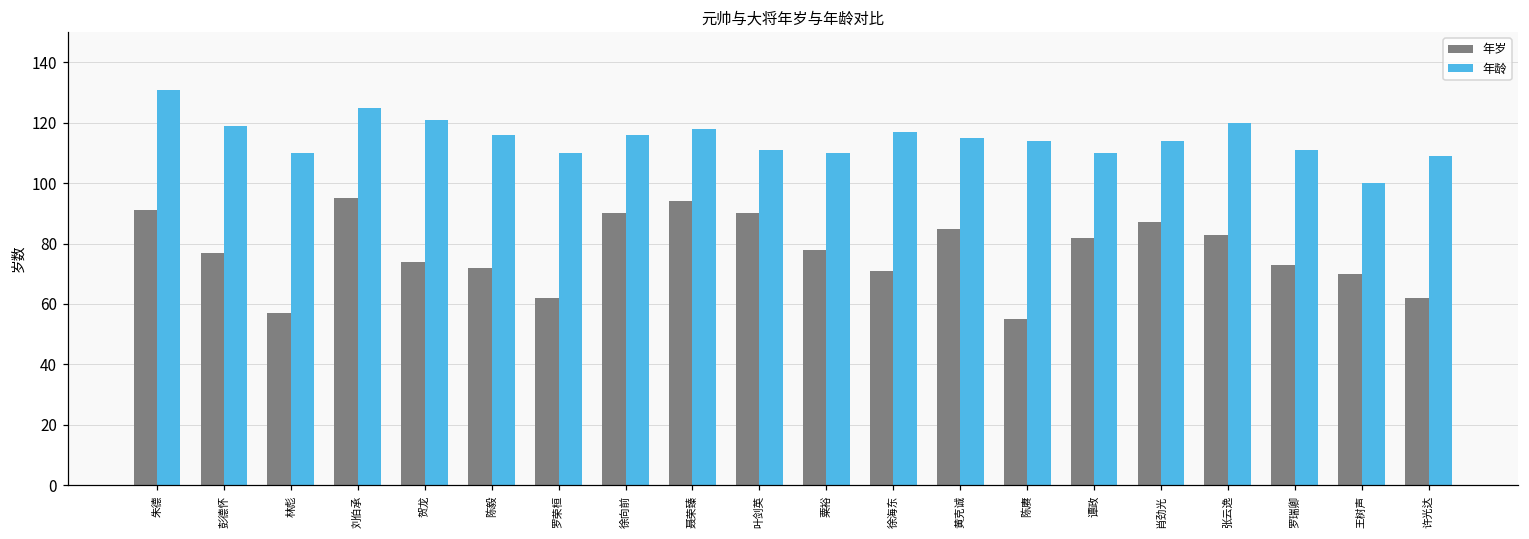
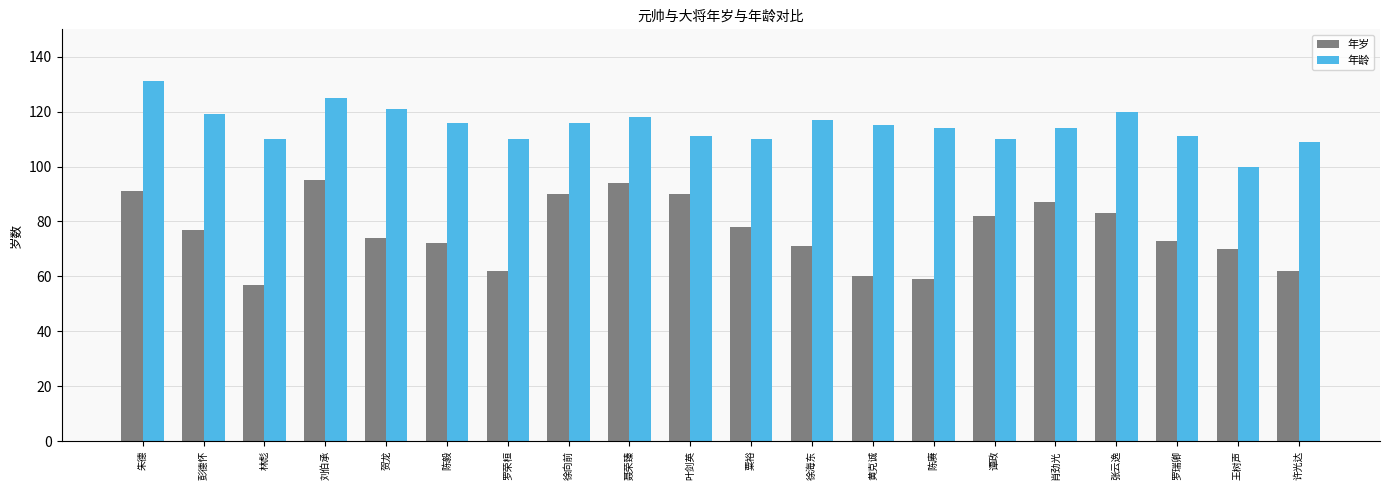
年岁, 黄克诚: 85 -> 60
年岁, 陈赓: 55 -> 59
